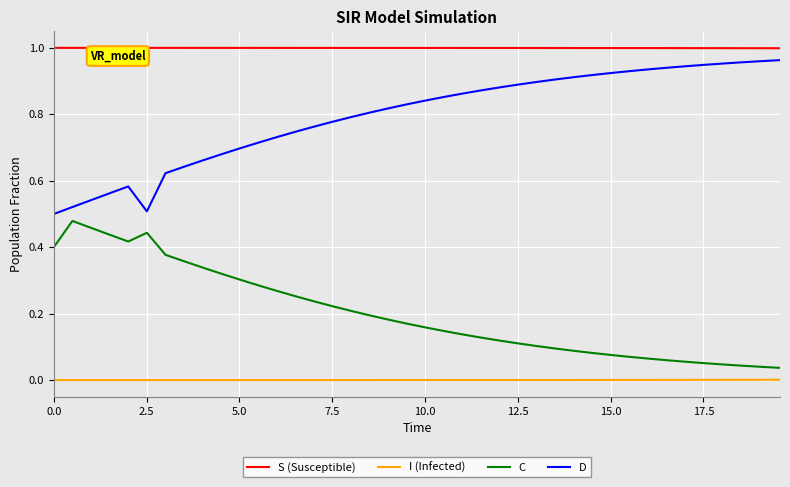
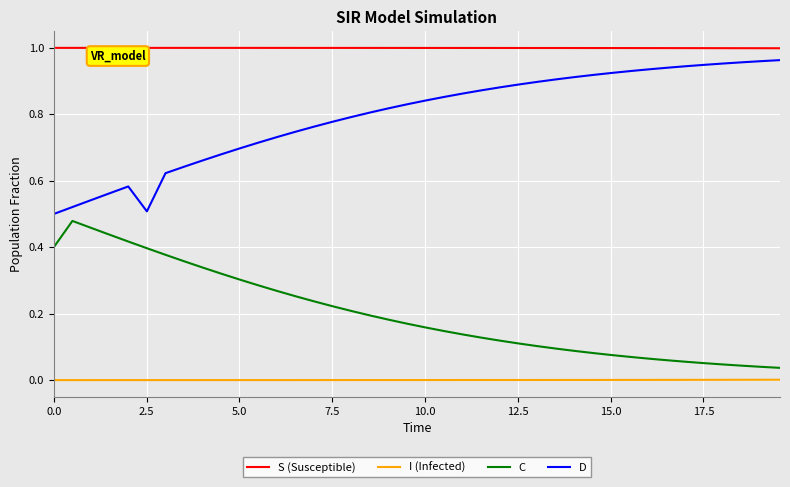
C, 2.5: 0.44 -> 0.40
